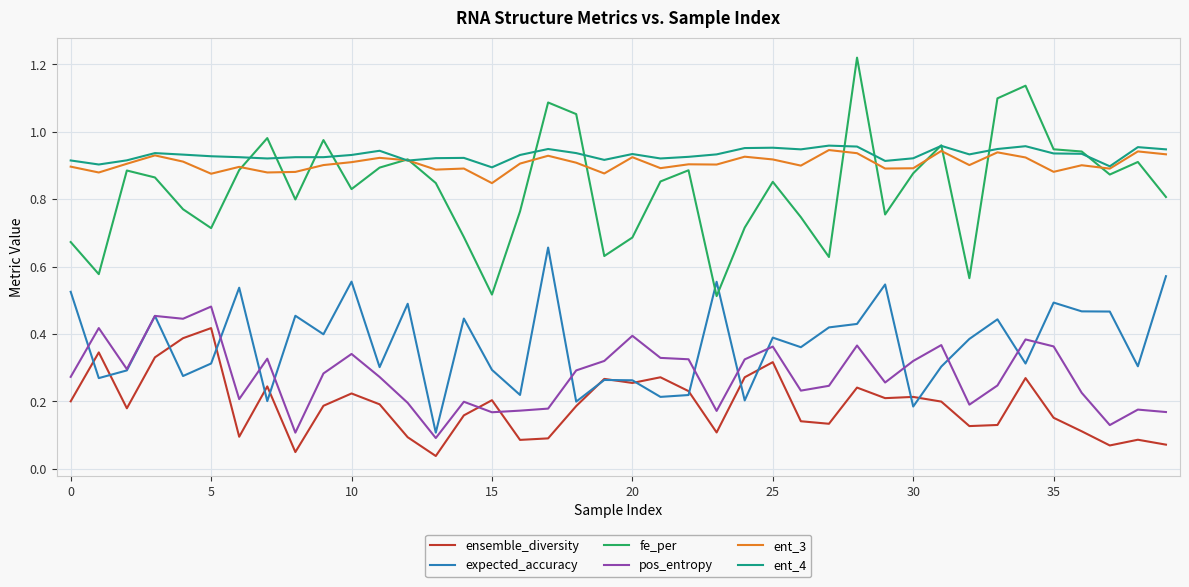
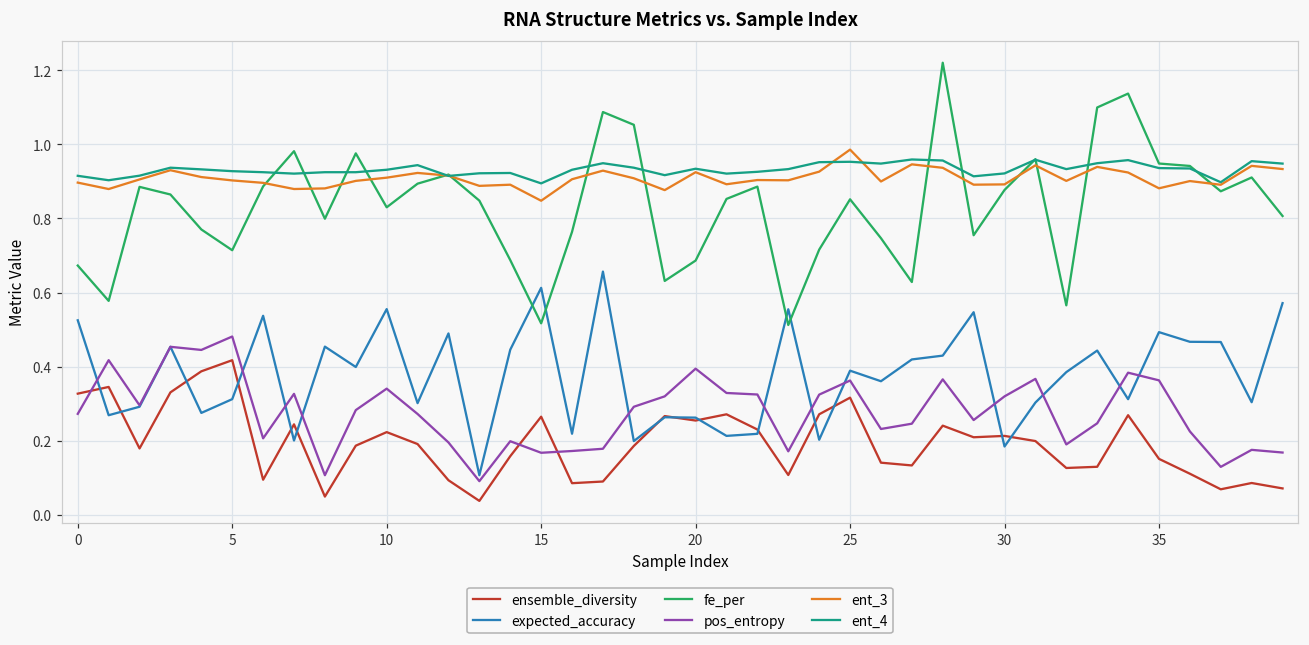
ensemble_diversity, 0: 0.20 -> 0.33
ent_3, 5: 0.88 -> 0.90
ensemble_diversity, 15: 0.20 -> 0.27
expected_accuracy, 15: 0.29 -> 0.61
ent_3, 25: 0.92 -> 0.99
